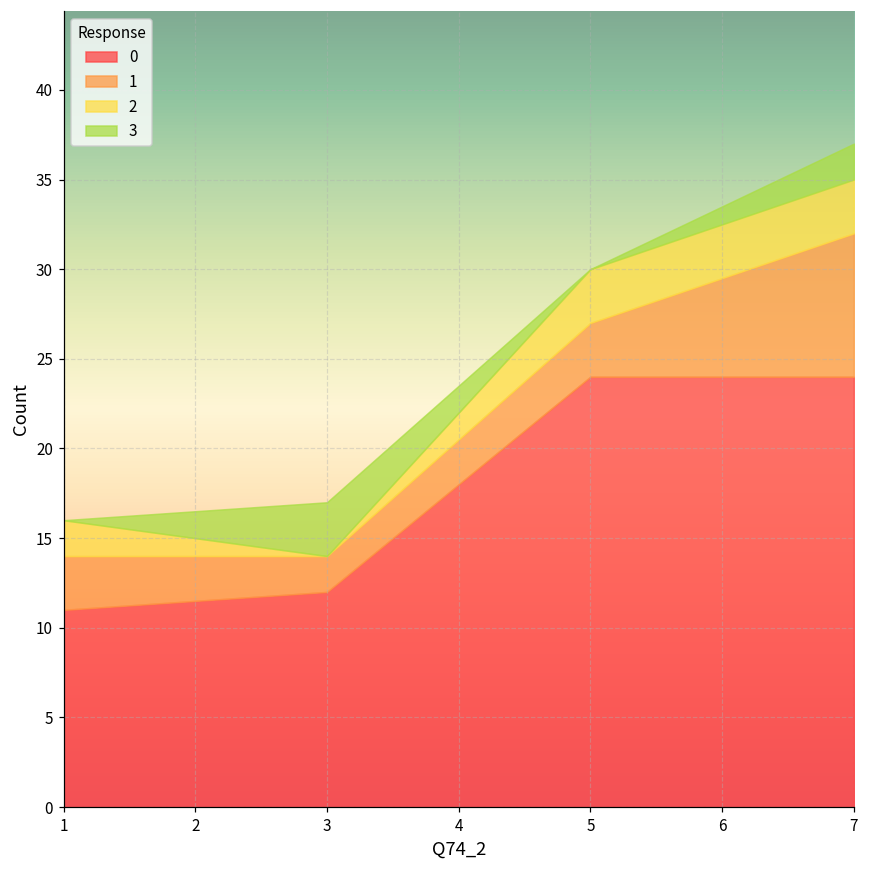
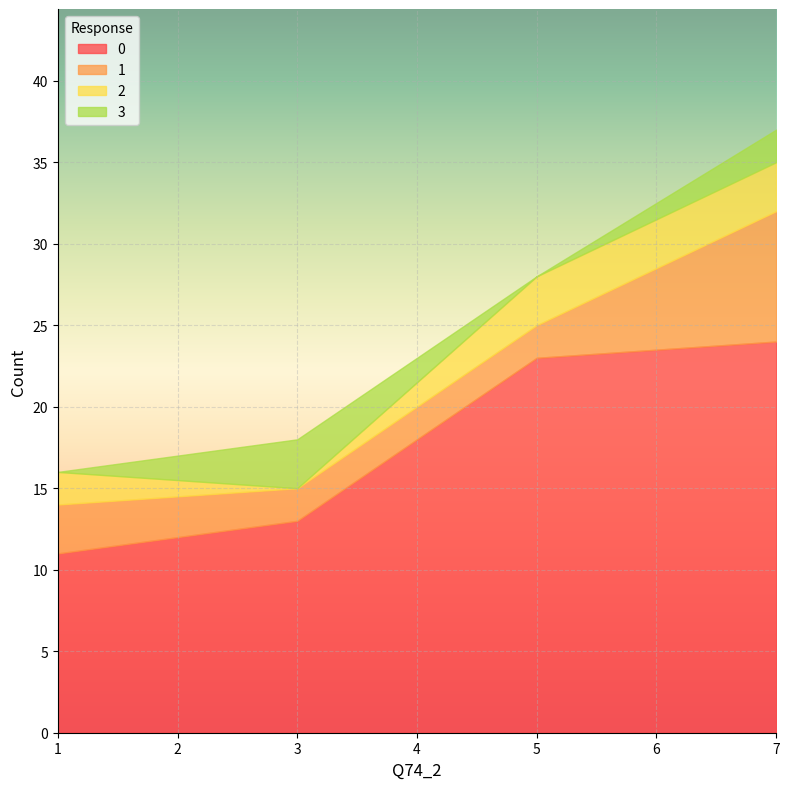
0, 3: 12 -> 13
0, 5: 24 -> 23
1, 5: 3 -> 2
